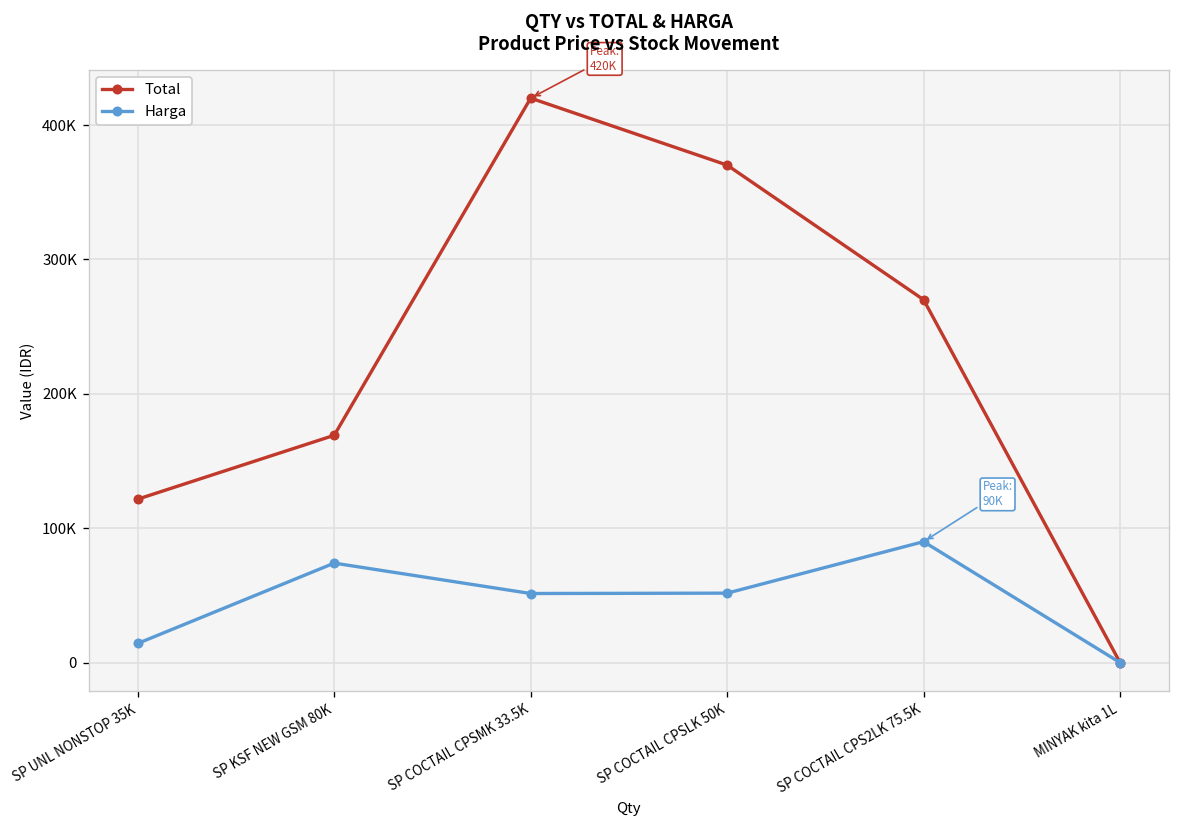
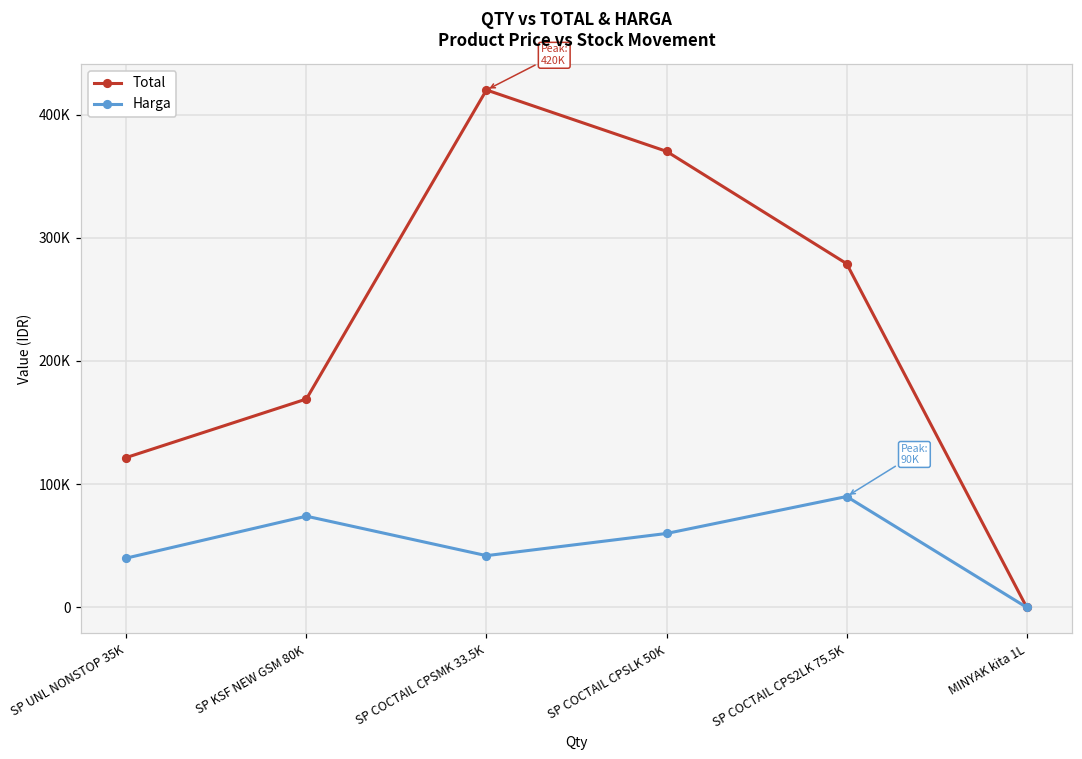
Harga, SP UNL NONSTOP 35K: 14000 -> 40000
Harga, SP COCTAIL CPSMK 33.5K: 51000 -> 42000
Harga, SP COCTAIL CPSLK 50K: 52000 -> 60000
Total, SP COCTAIL CPS2LK 75.5K: 270000 -> 279000
